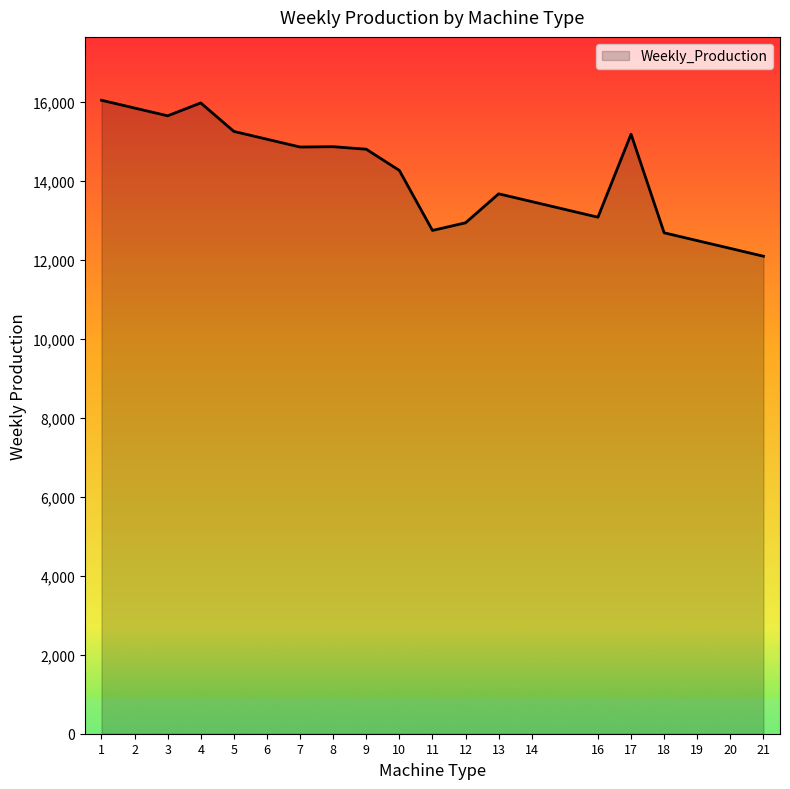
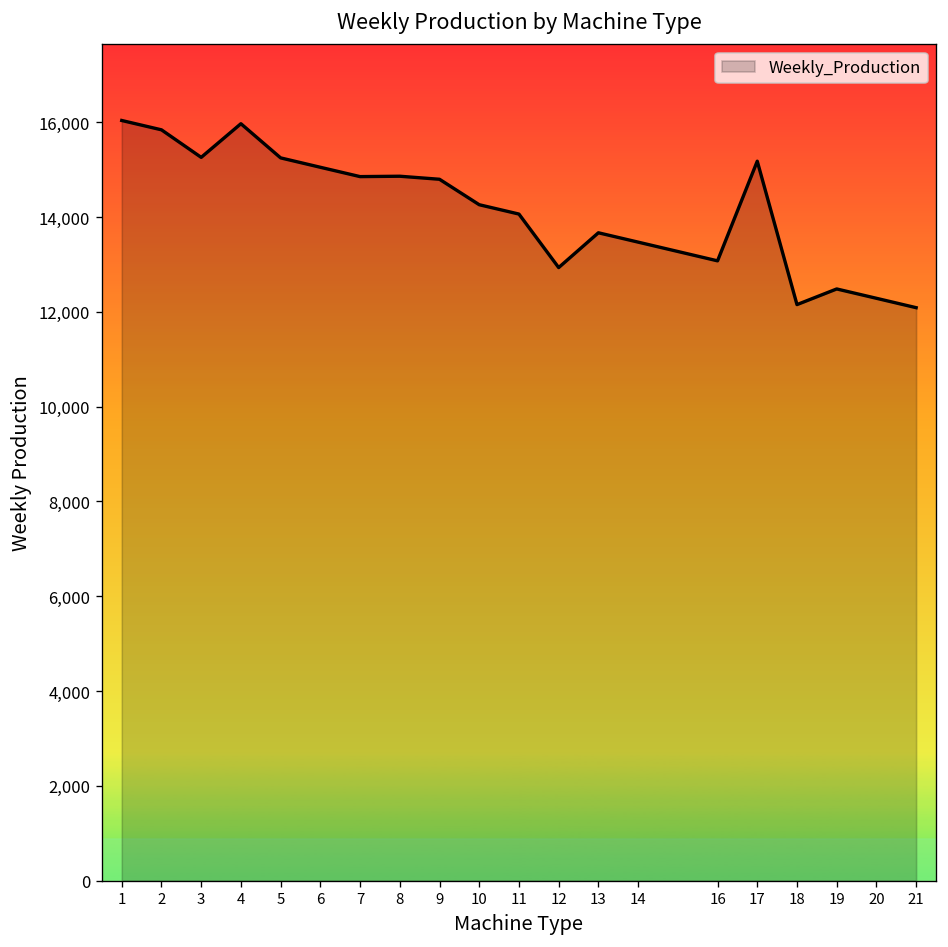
3: 15,600 -> 15,300
11: 12,700 -> 14,100
18: 12,700 -> 12,200
